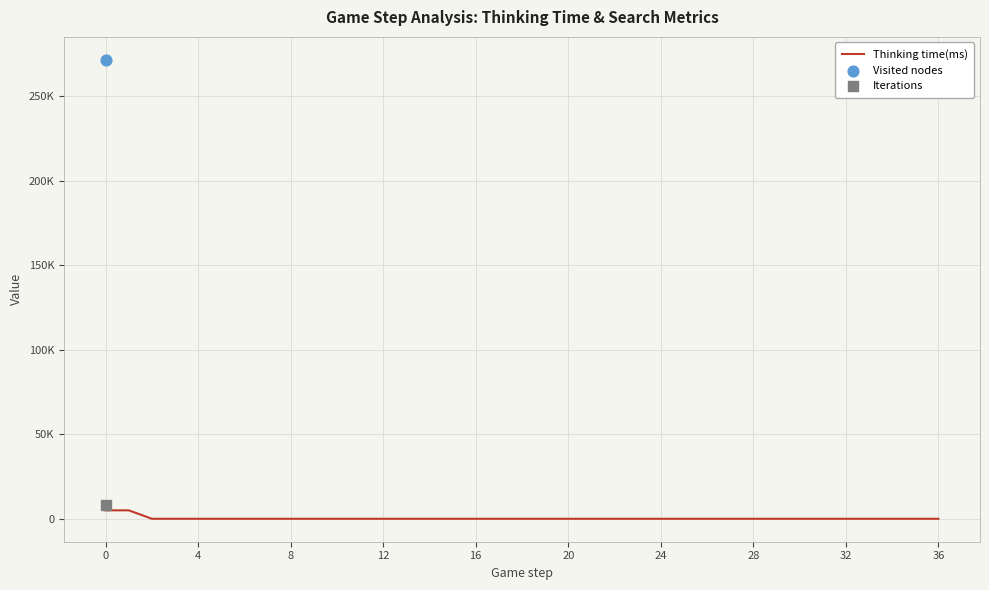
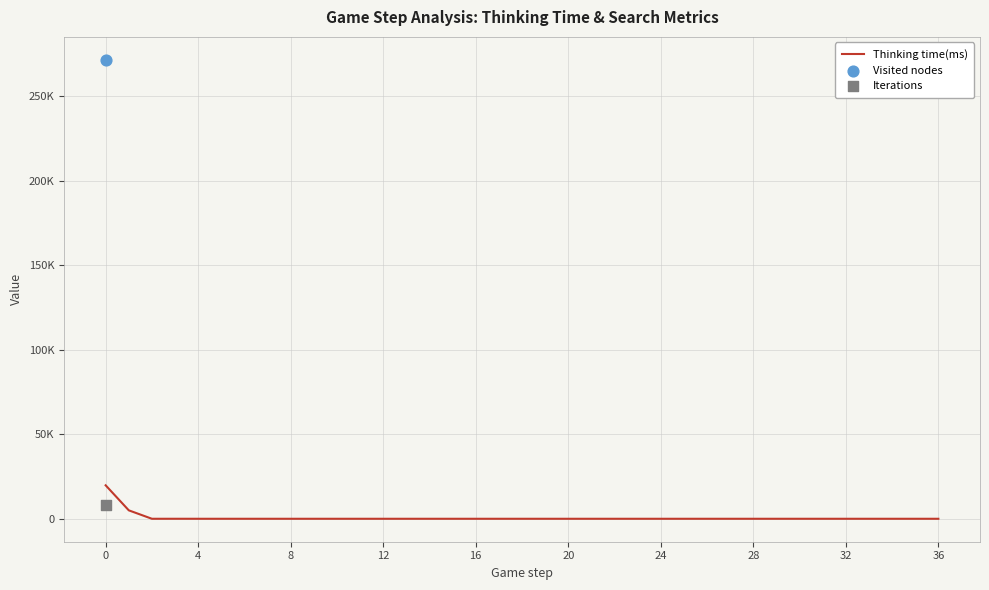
Thinking time(ms), 0: 5000 -> 20000
